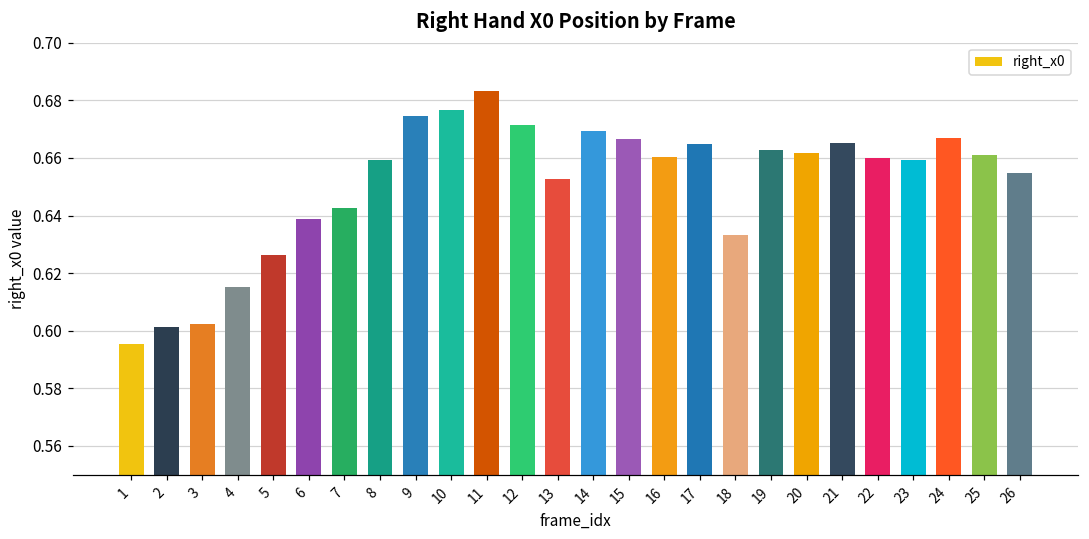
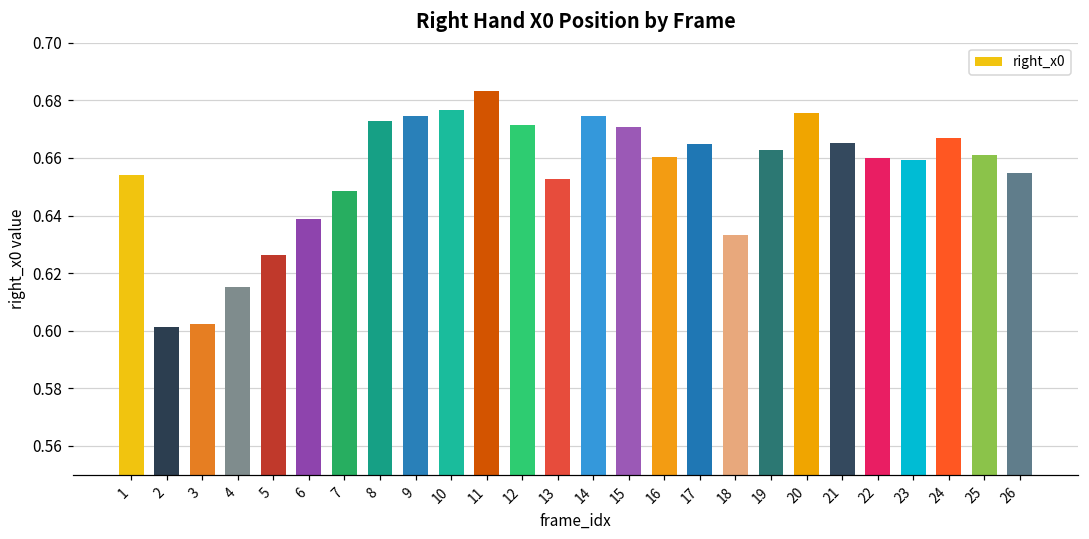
1: 0.596 -> 0.654
7: 0.643 -> 0.649
8: 0.659 -> 0.673
14: 0.669 -> 0.675
15: 0.667 -> 0.671
20: 0.662 -> 0.675
